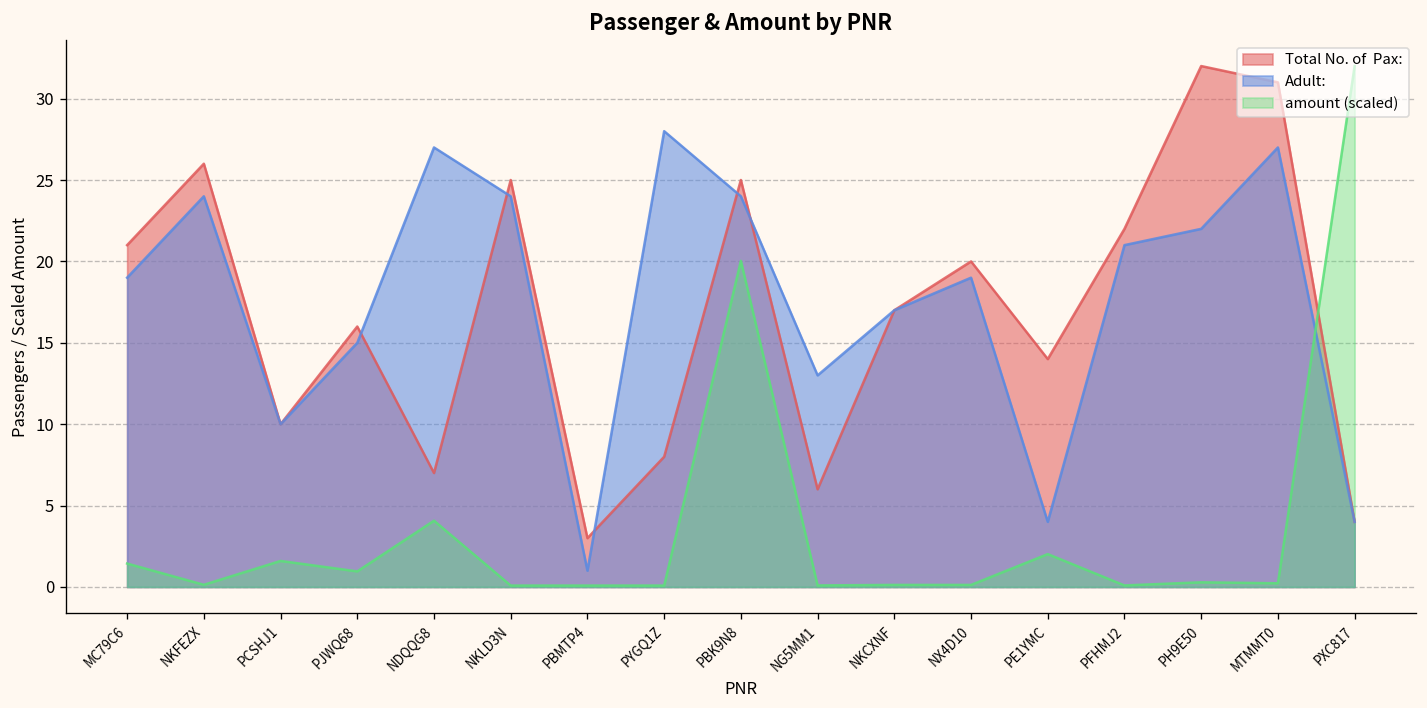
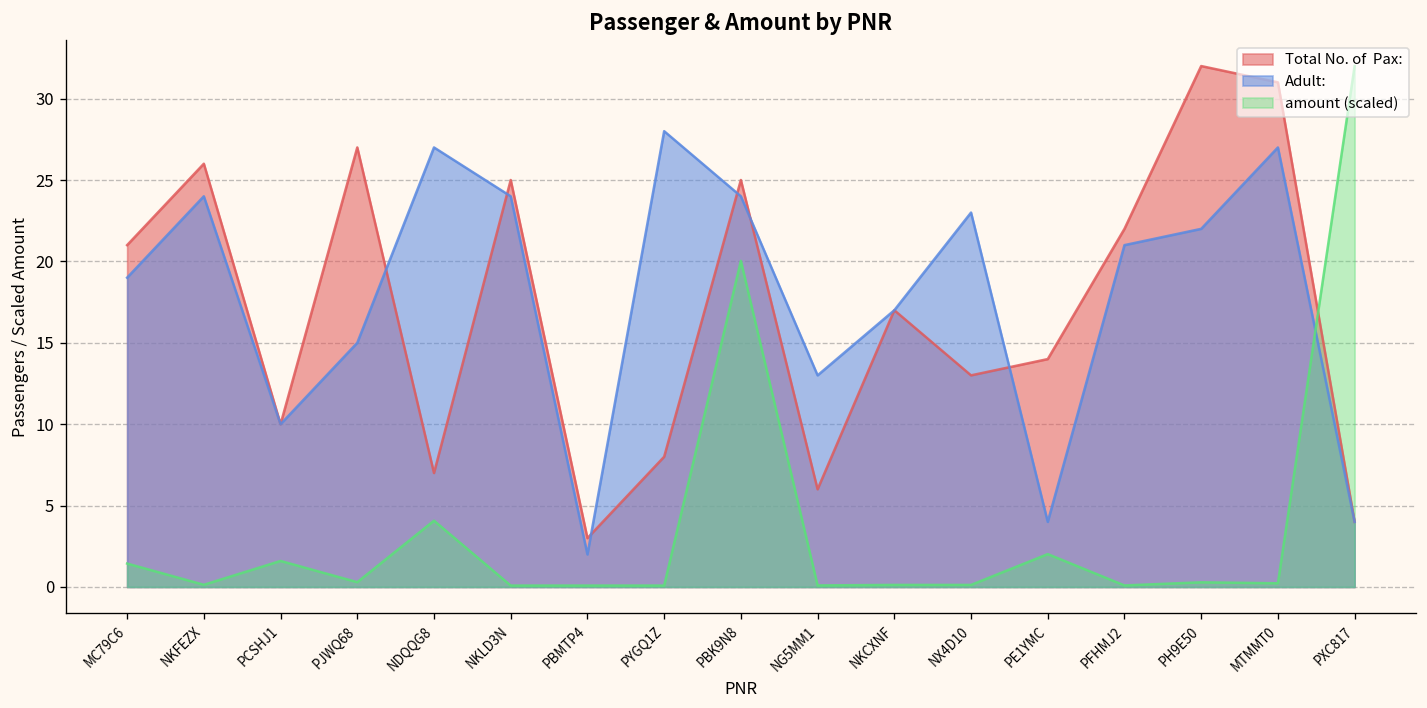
Total No. of Pax:, PJWQ68: 16 -> 27
amount (scaled), PJWQ68: 1.0 -> 0.3
Adult:, PBMTP4: 1 -> 2
Total No. of Pax:, NX4D10: 20 -> 13
Adult:, NX4D10: 19 -> 23
